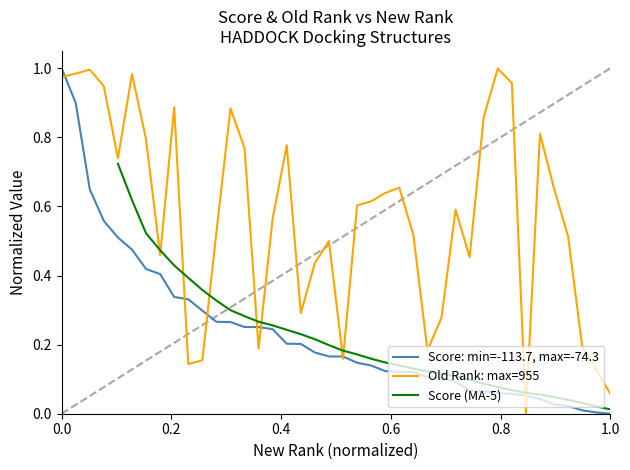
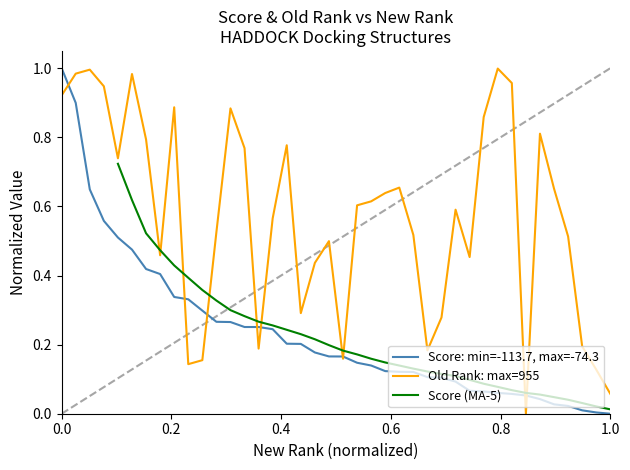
Old Rank: max=955, 0.0: 0.97 -> 0.92
